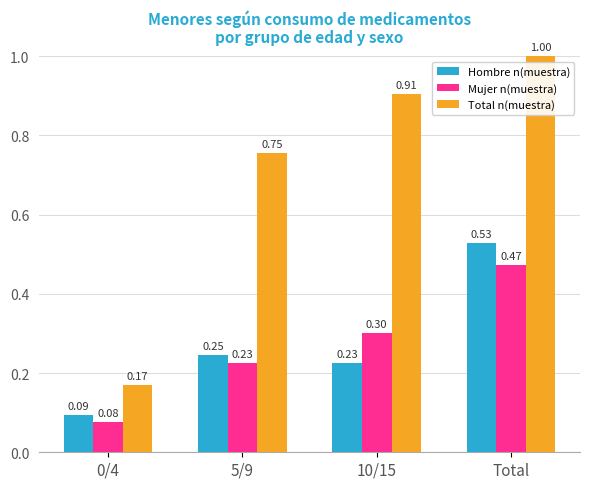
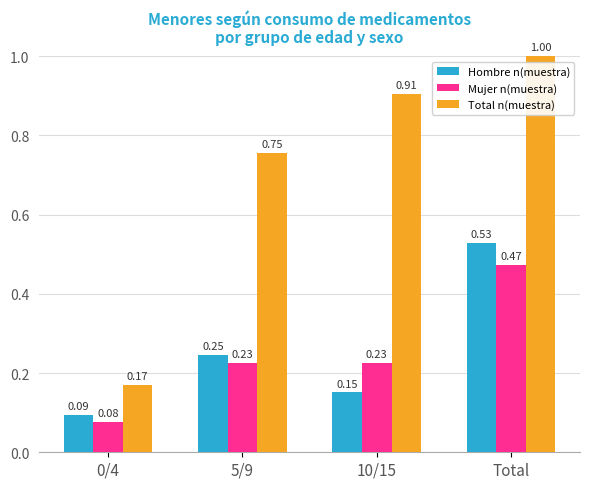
Hombre n(muestra), 10/15: 0.23 -> 0.15
Mujer n(muestra), 10/15: 0.30 -> 0.23
